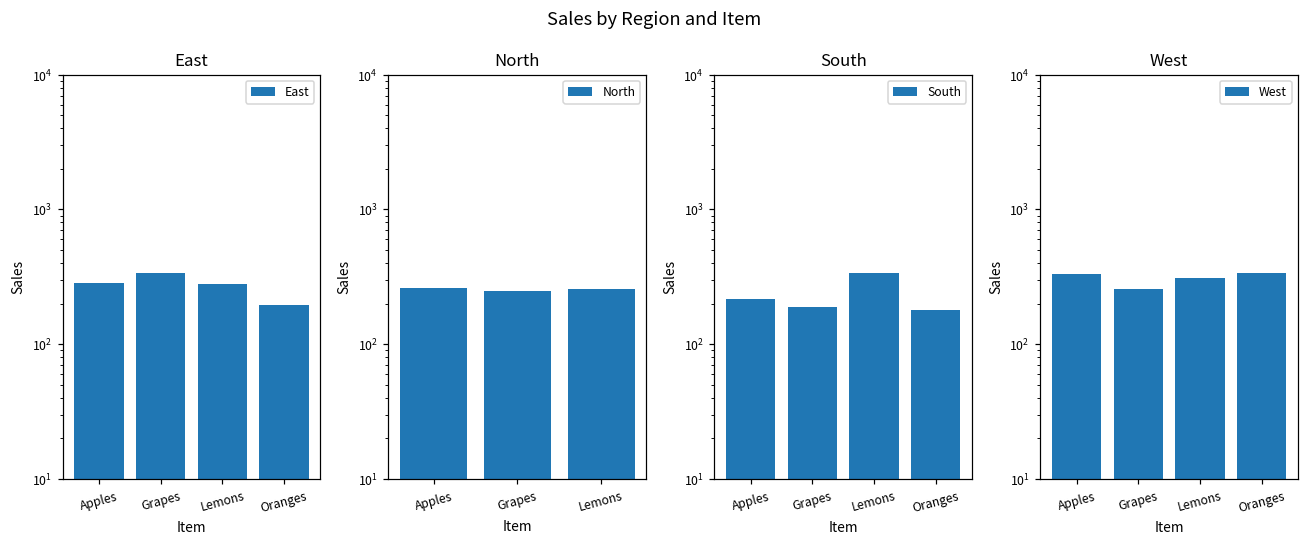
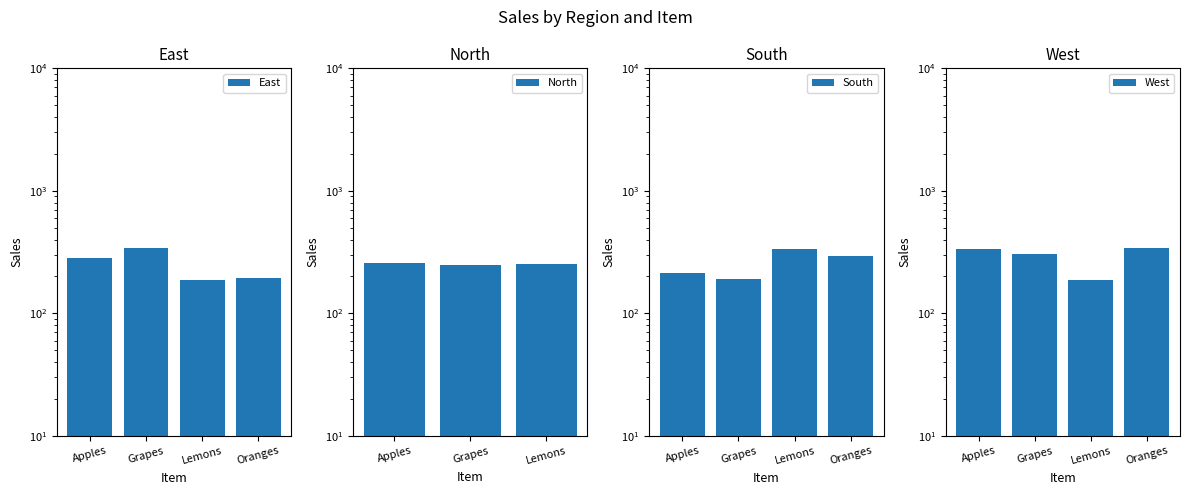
East, Lemons: 280 -> 190
South, Oranges: 180 -> 300
West, Grapes: 260 -> 300
West, Lemons: 310 -> 190
